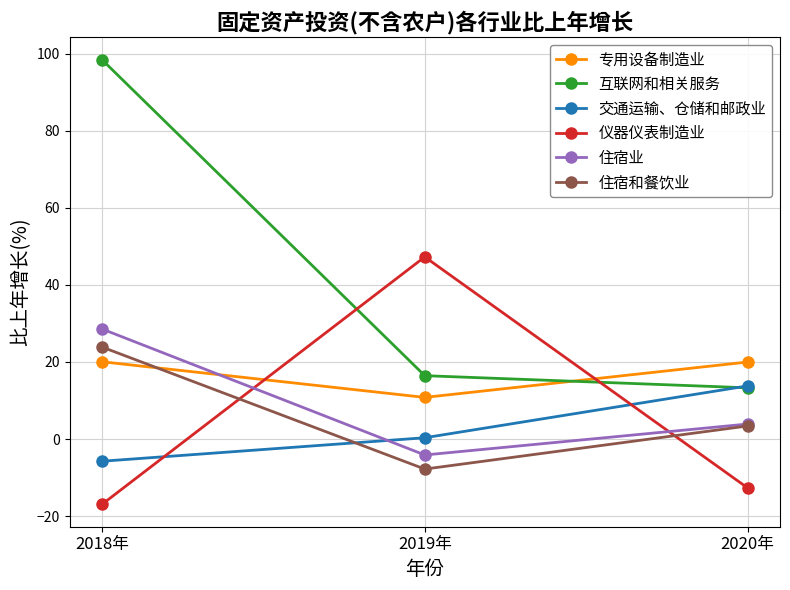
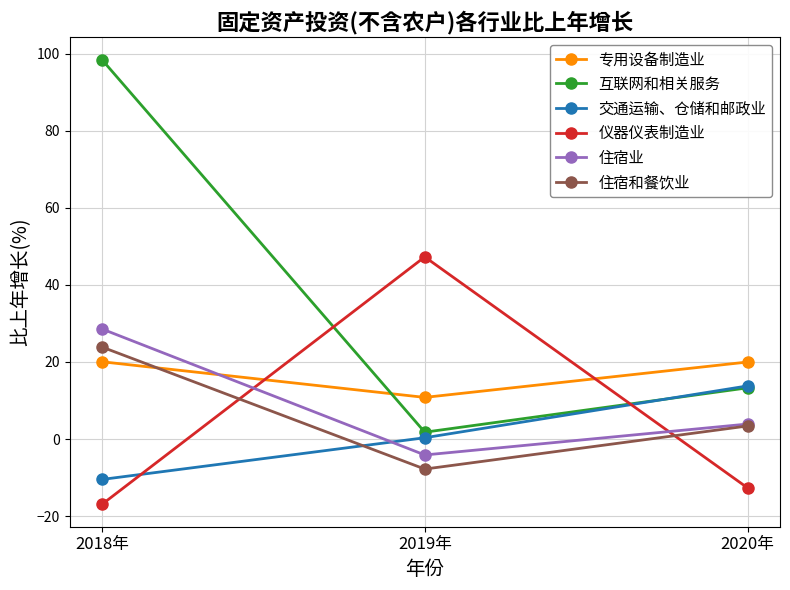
交通运输、仓储和邮政业, 2018年: -6 -> -10
互联网和相关服务, 2019年: 16 -> 2
